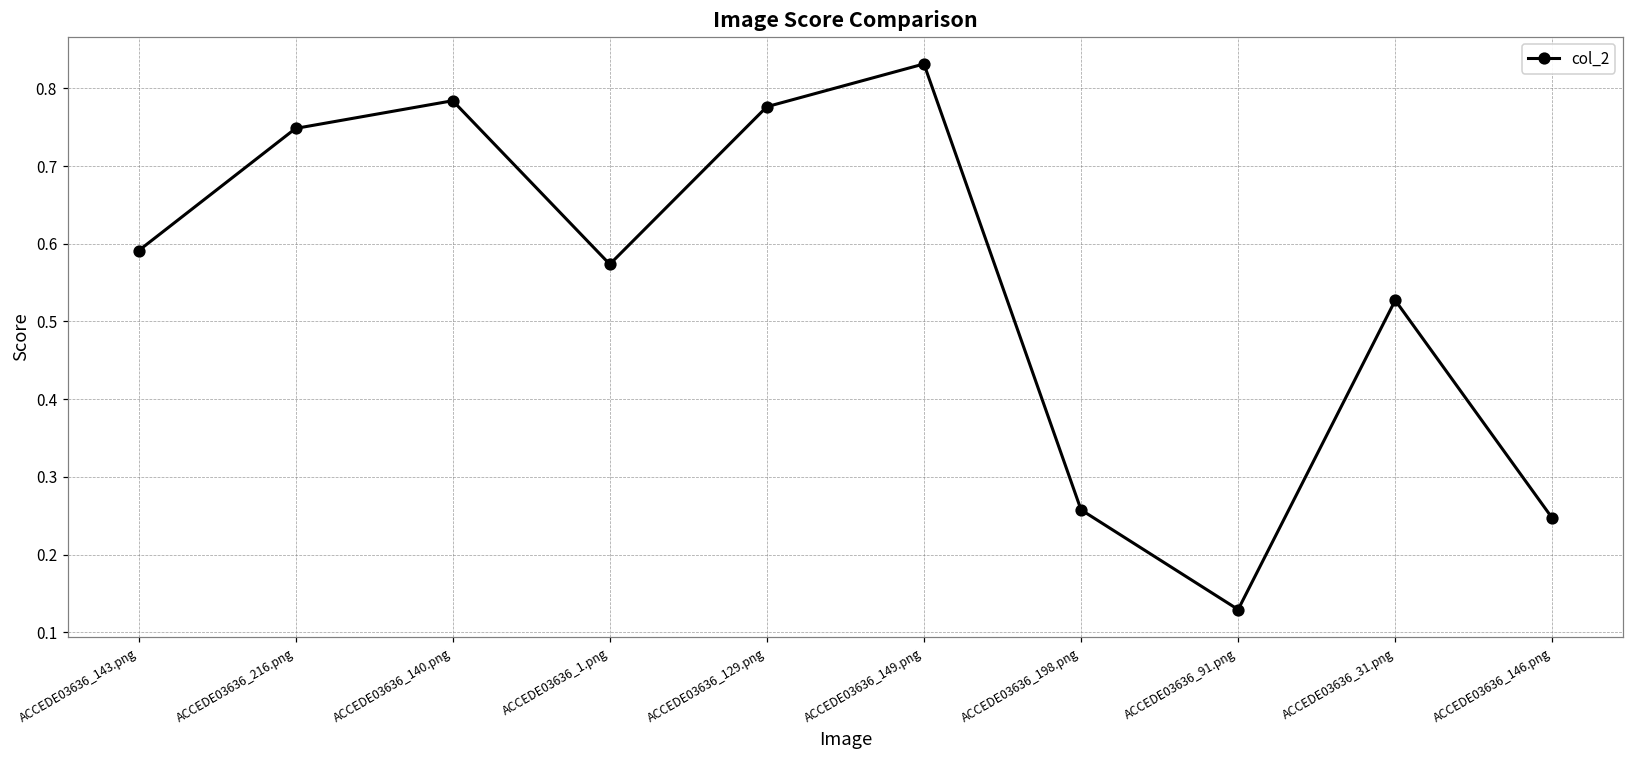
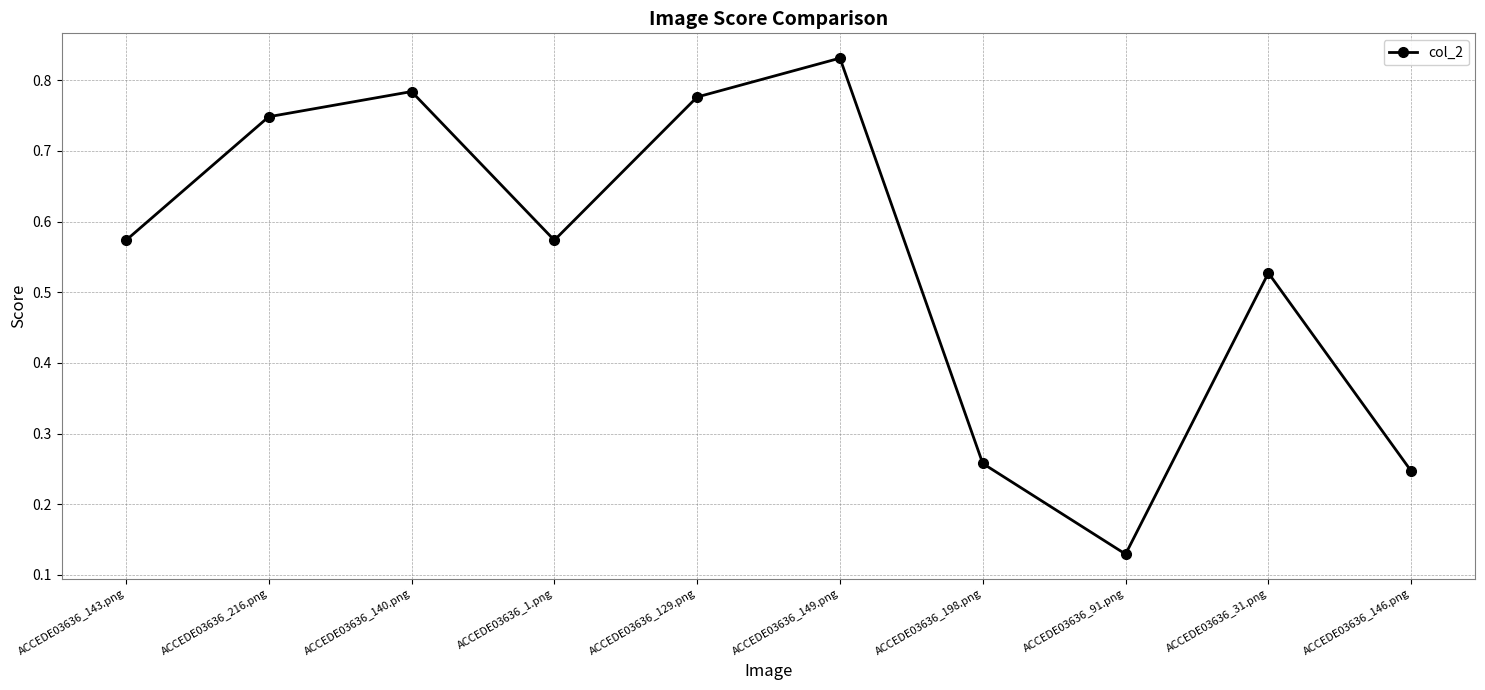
ACCEDE03636_143.png: 0.59 -> 0.57
